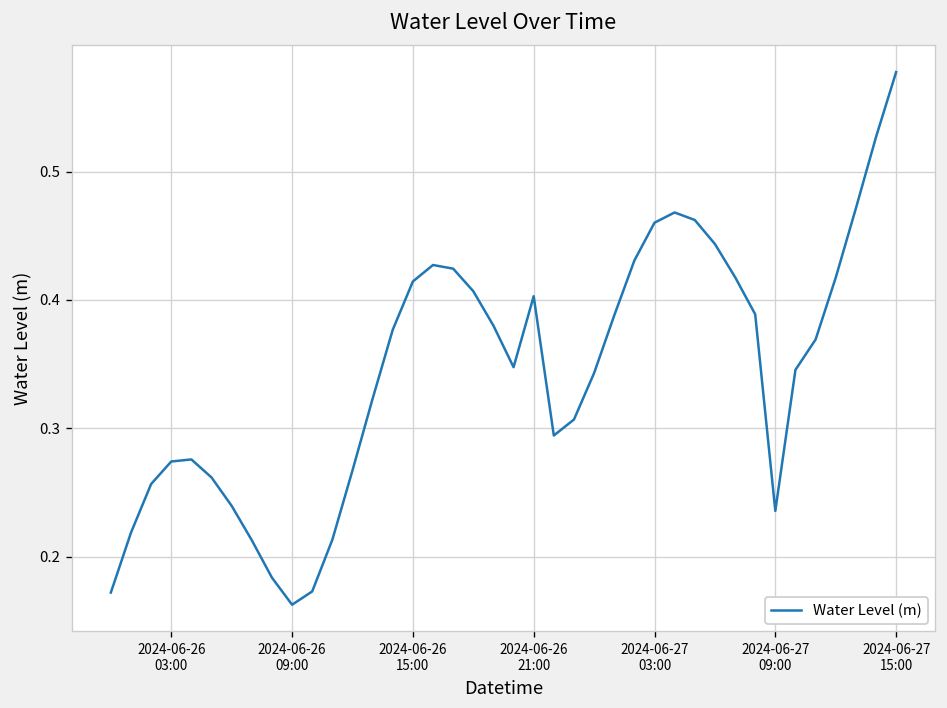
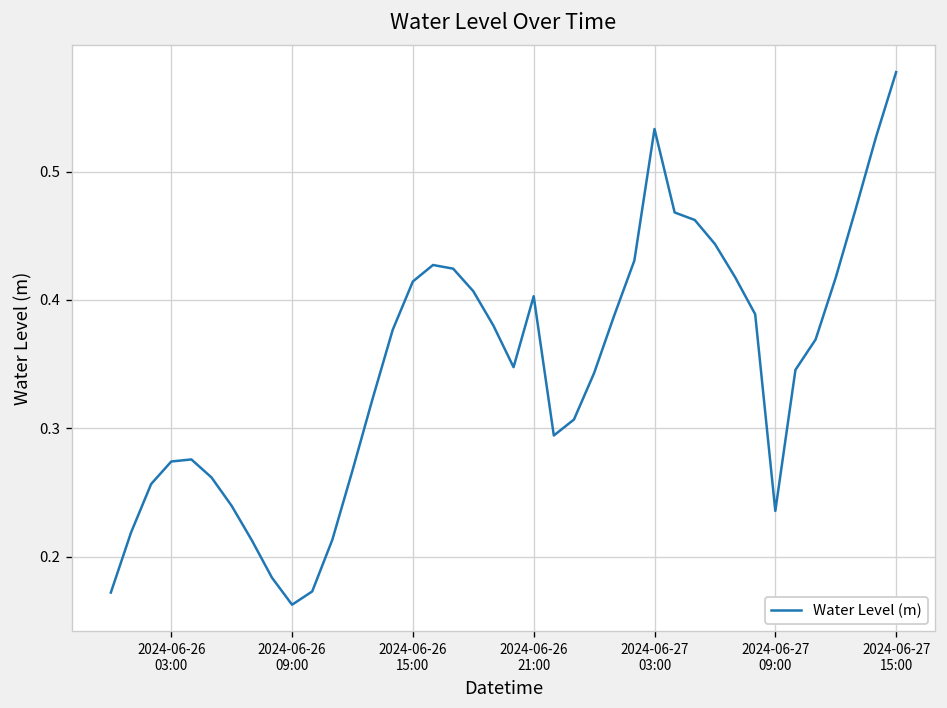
2024-06-27 03:00: 0.460 -> 0.533
